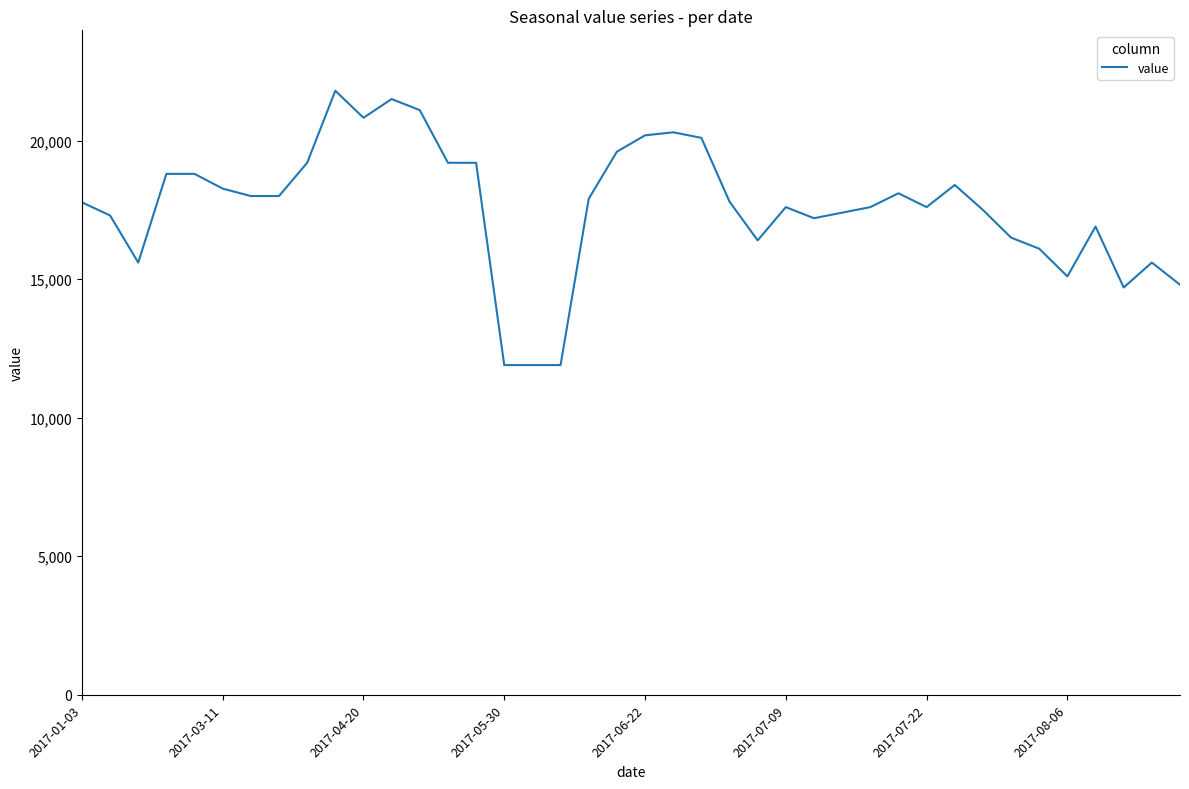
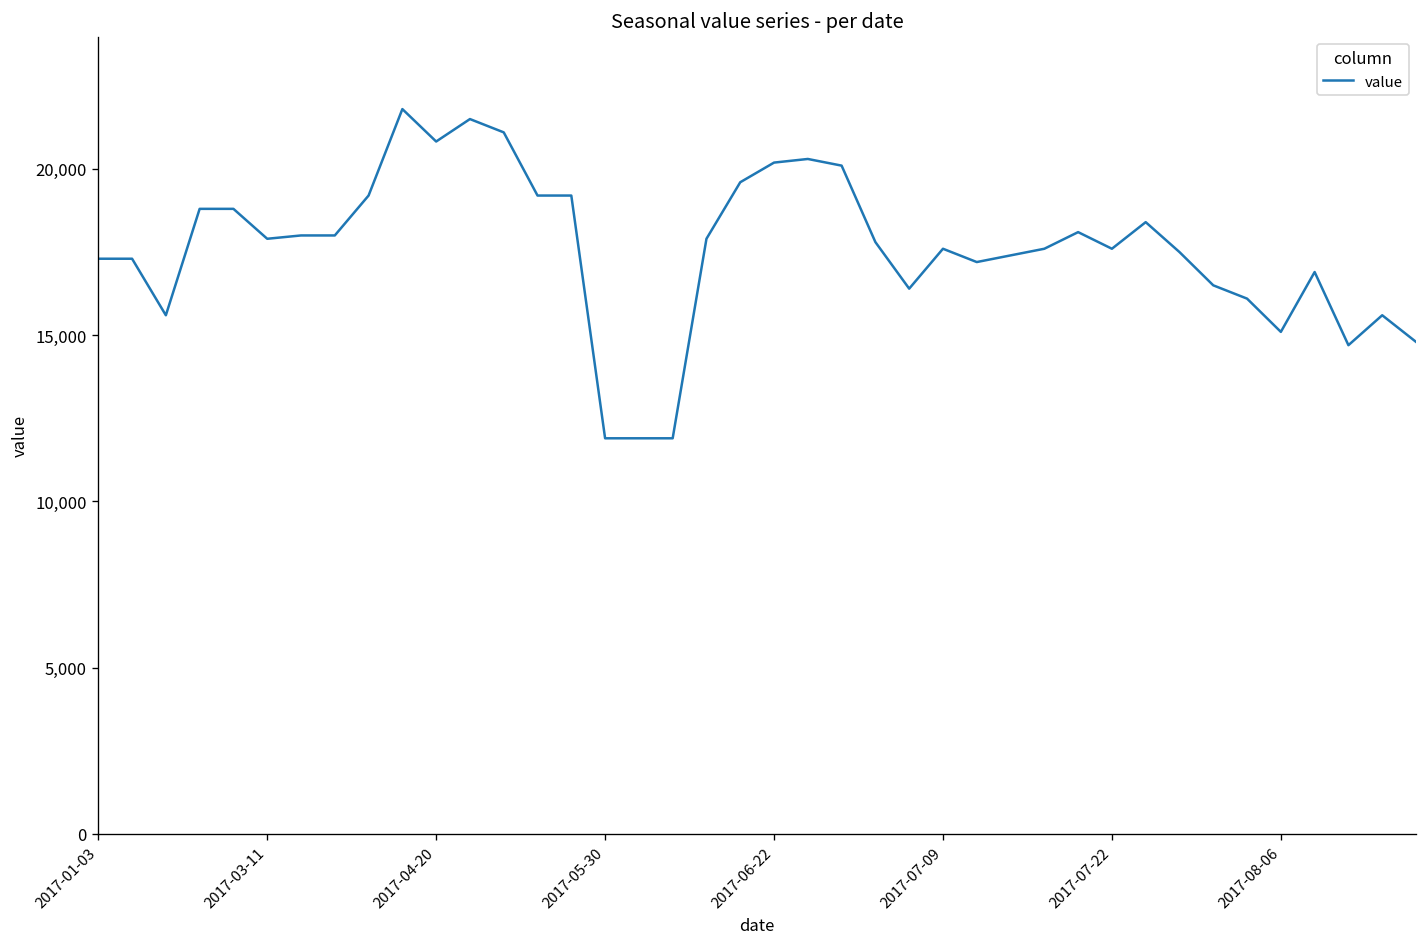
2017-01-03: 17,800 -> 17,300
2017-03-11: 18,300 -> 17,900
